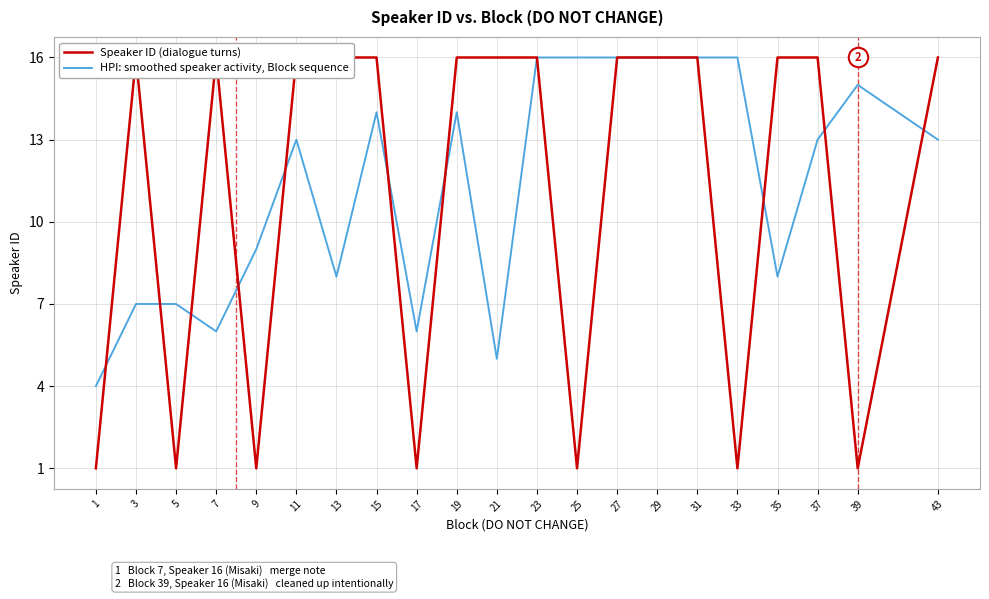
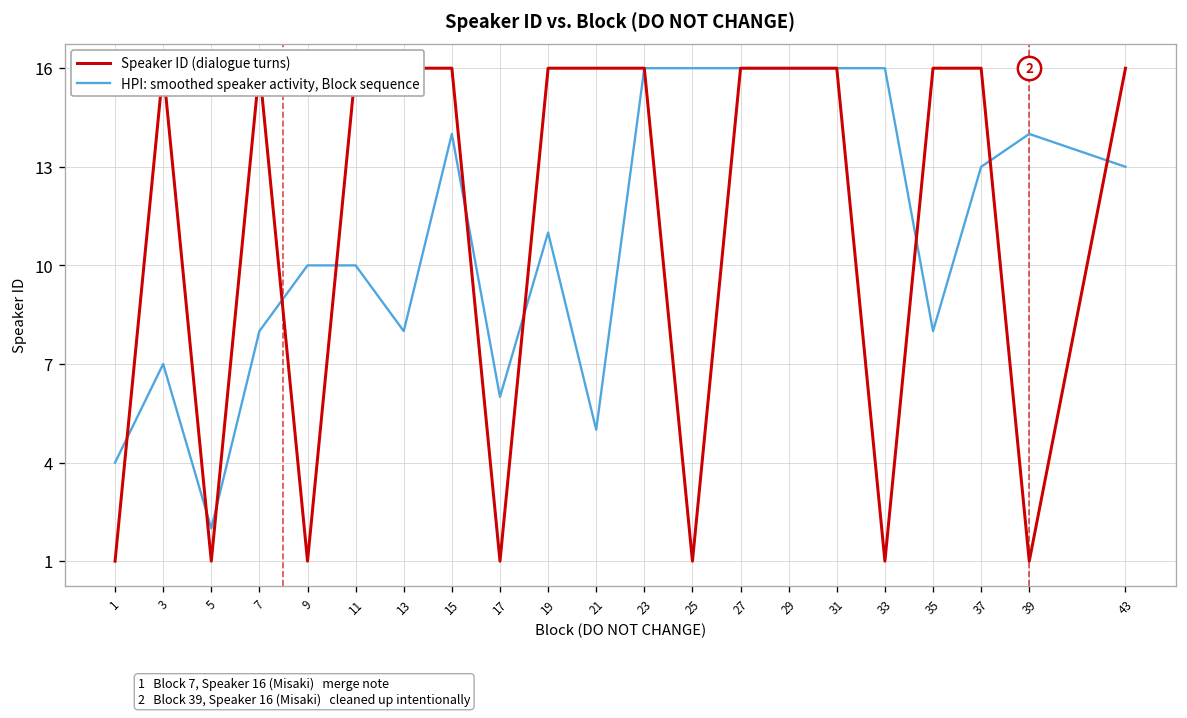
HPI: smoothed speaker activity, Block sequence, 5: 7 -> 2
HPI: smoothed speaker activity, Block sequence, 7: 6 -> 8
HPI: smoothed speaker activity, Block sequence, 9: 9 -> 10
HPI: smoothed speaker activity, Block sequence, 11: 13 -> 10
HPI: smoothed speaker activity, Block sequence, 19: 14 -> 11
HPI: smoothed speaker activity, Block sequence, 39: 15 -> 14
